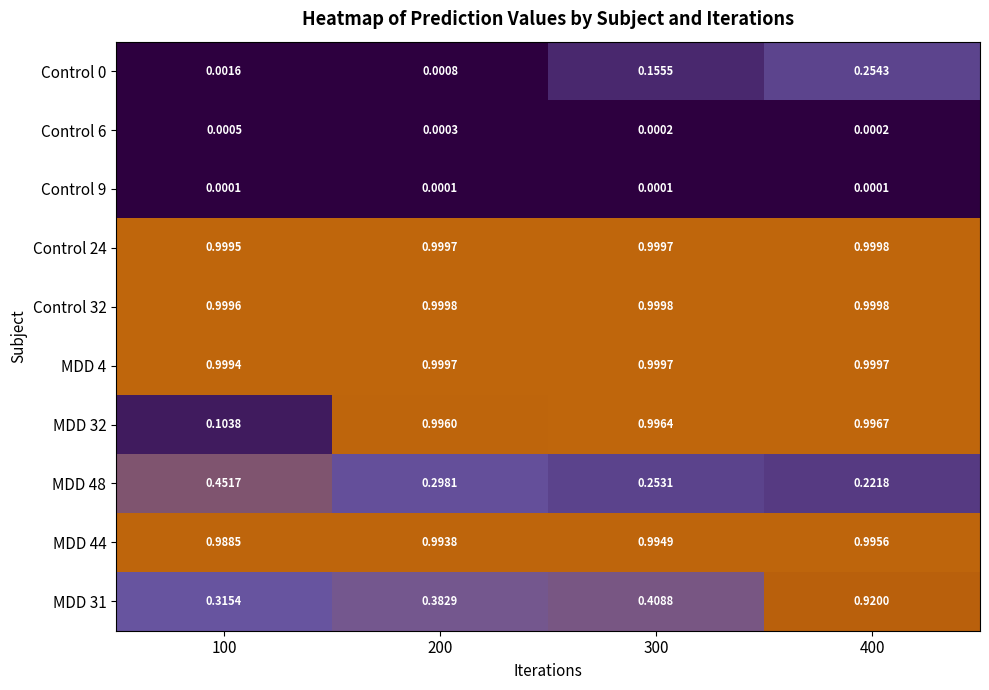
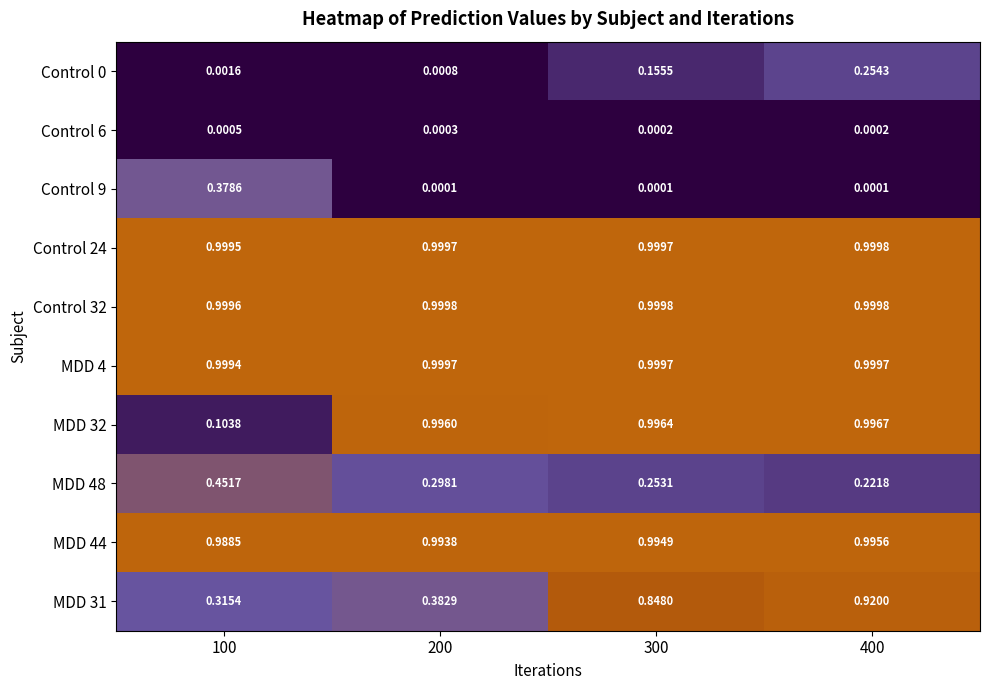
Control 9, 100: 0.0001 -> 0.3786
MDD 31, 300: 0.4088 -> 0.8480
